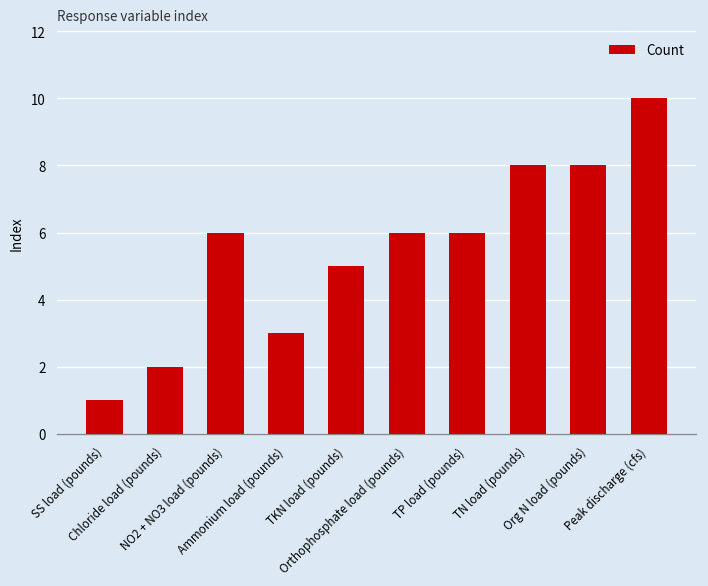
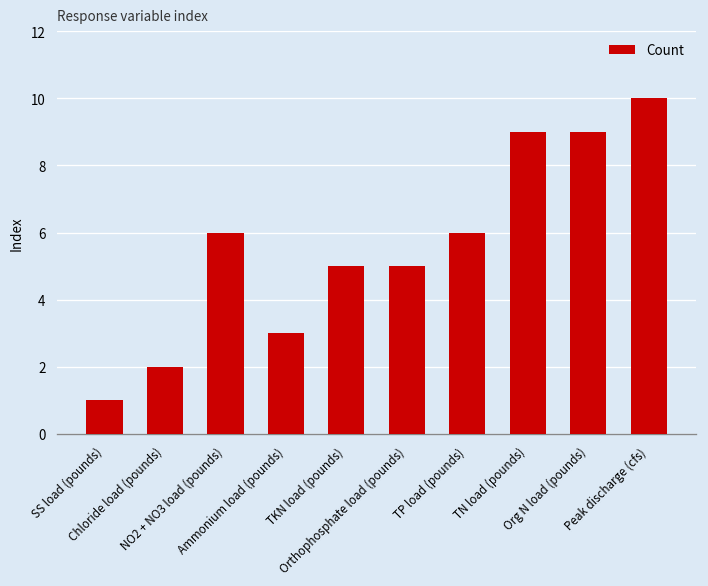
Orthophosphate load (pounds): 6 -> 5
TN load (pounds): 8 -> 9
Org N load (pounds): 8 -> 9
